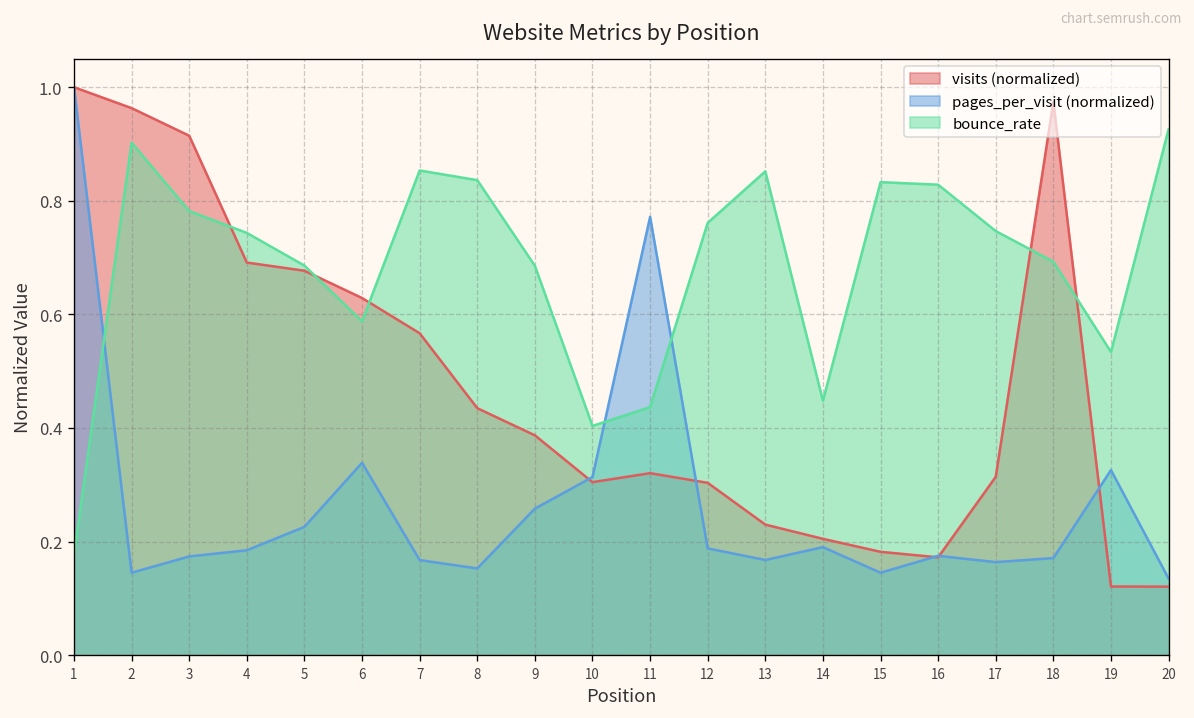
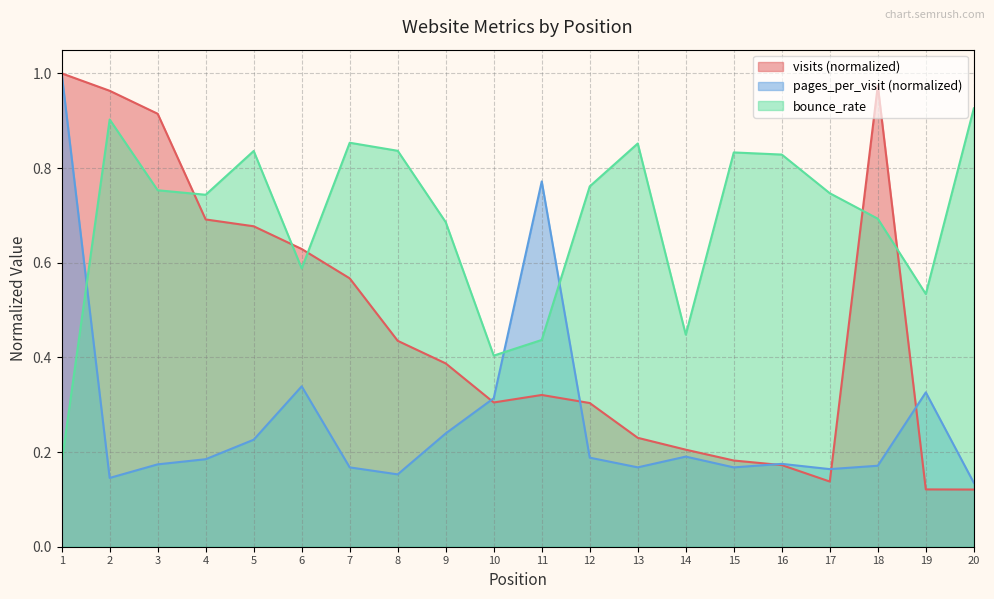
bounce_rate, 3: 0.78 -> 0.75
bounce_rate, 5: 0.69 -> 0.84
pages_per_visit (normalized), 9: 0.26 -> 0.24
pages_per_visit (normalized), 15: 0.15 -> 0.17
visits (normalized), 17: 0.31 -> 0.14
